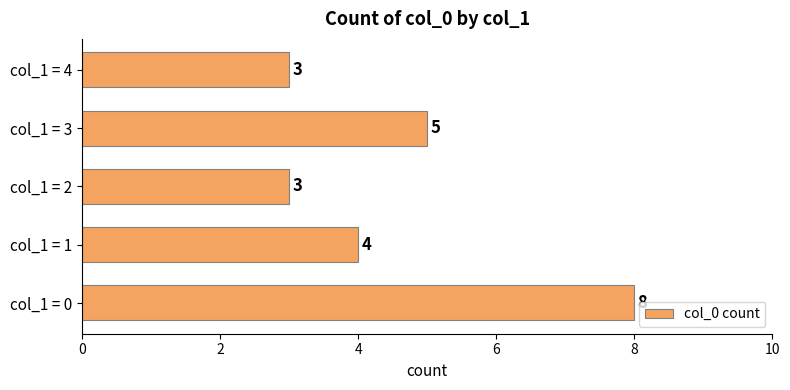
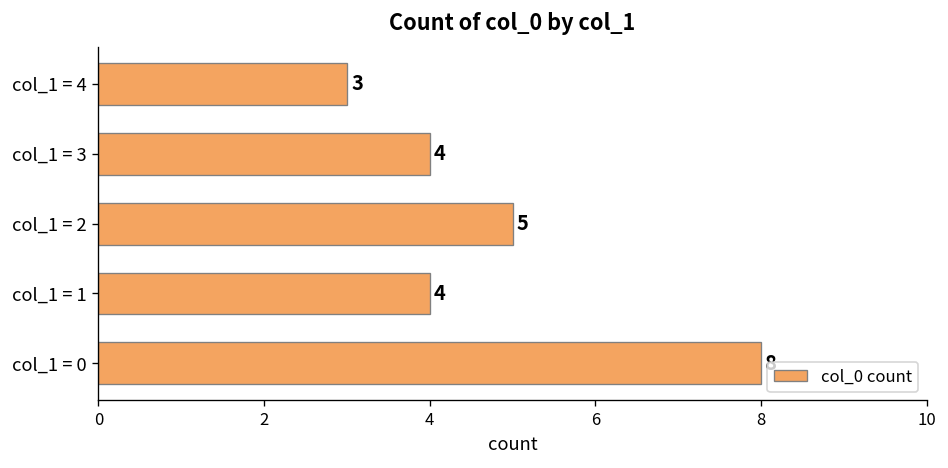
col_1 = 3: 5 -> 4
col_1 = 2: 3 -> 5
